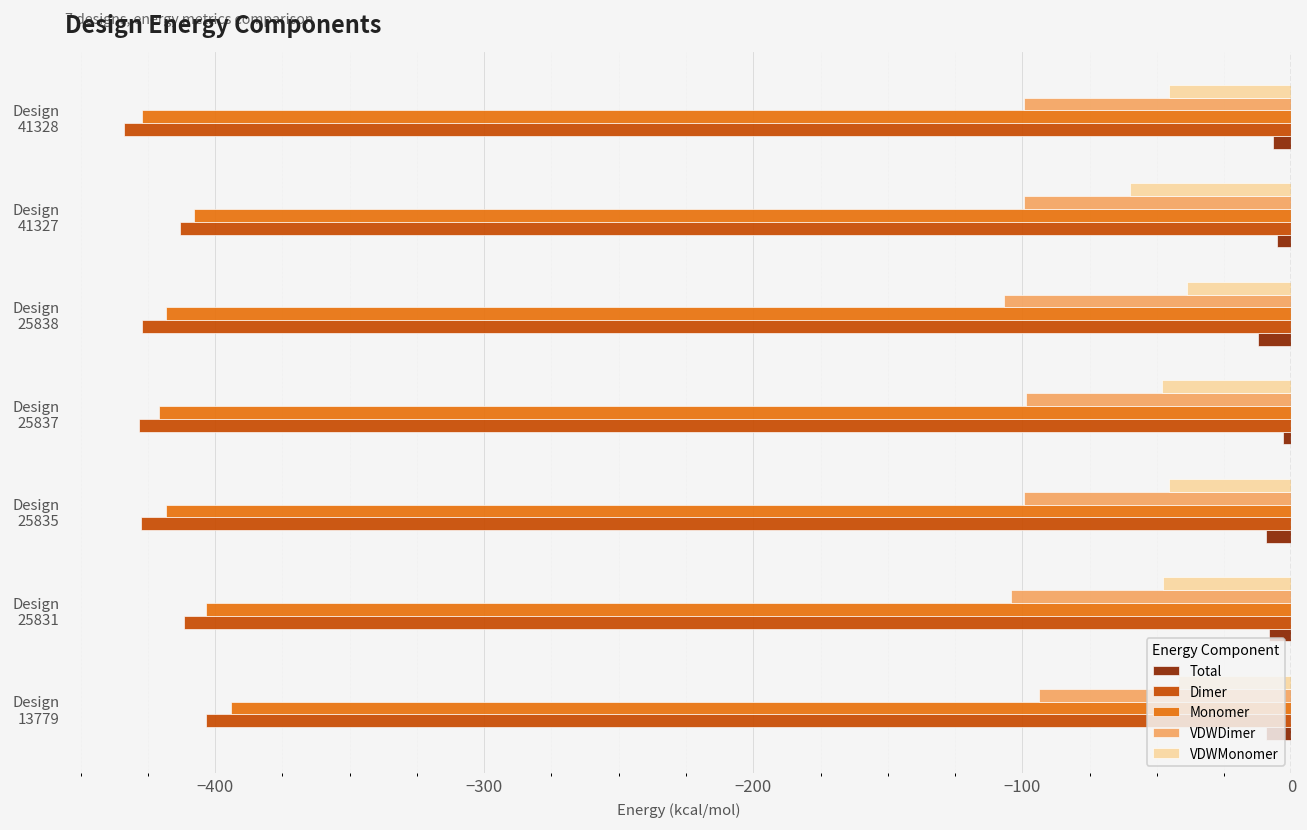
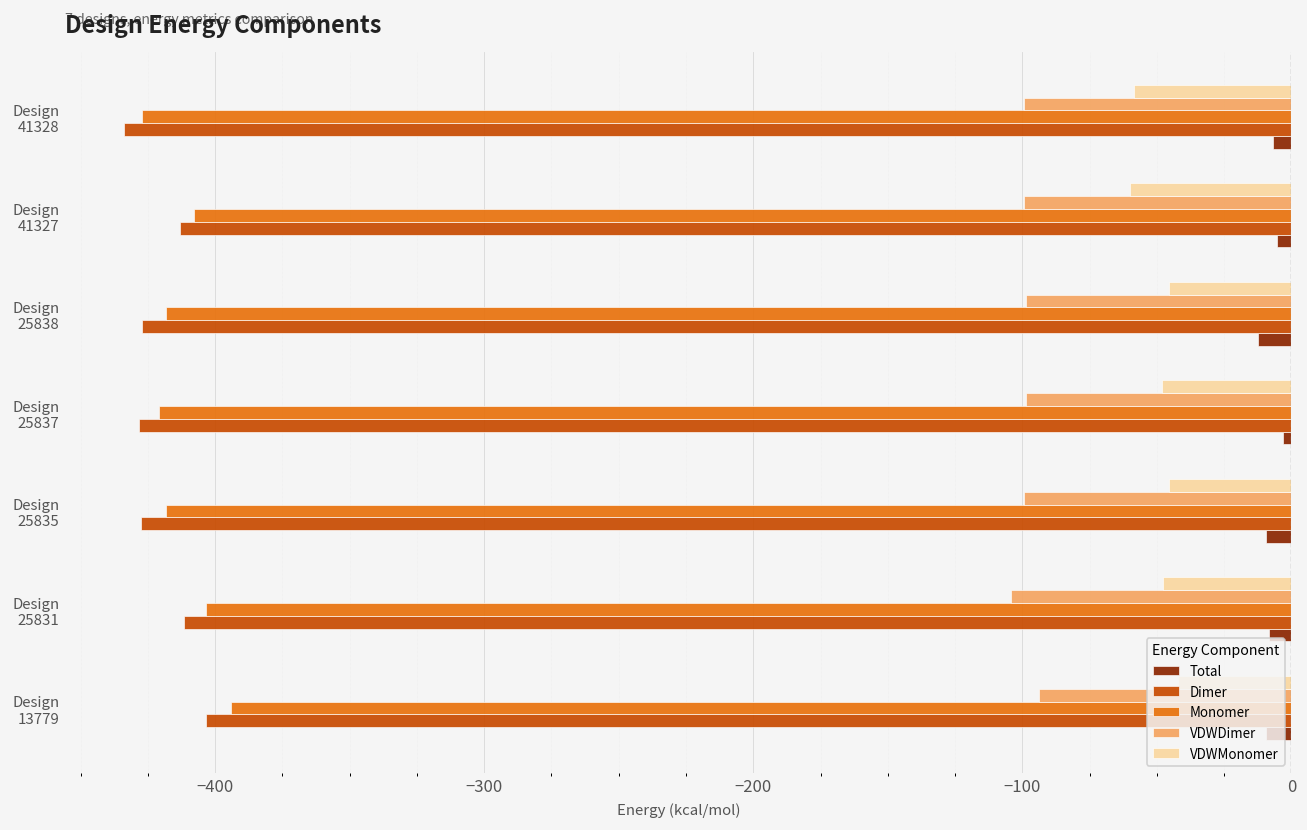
VDWMonomer, Design 41328: -45 -> -58
VDWMonomer, Design 25838: -39 -> -45
VDWDimer, Design 25838: -107 -> -99
